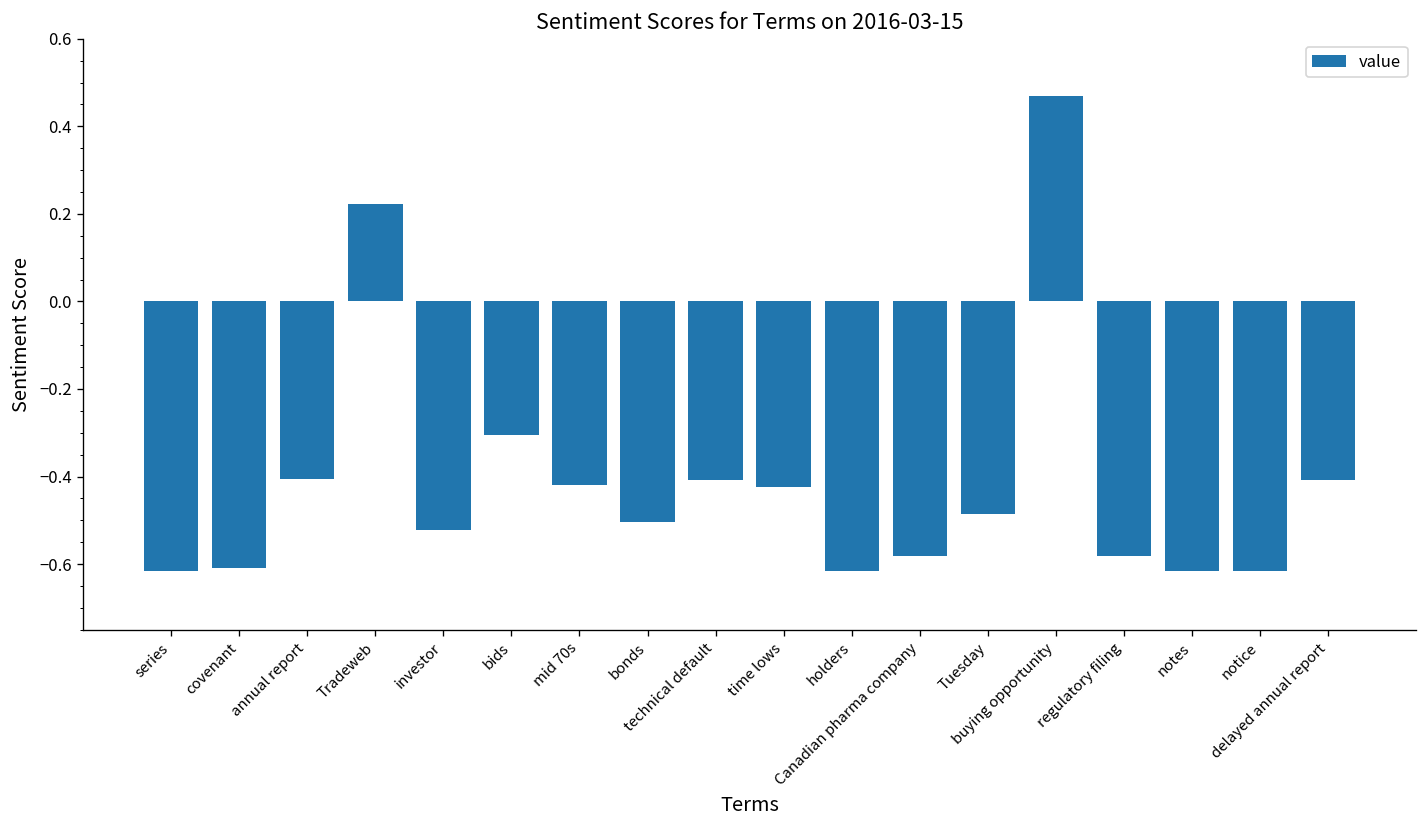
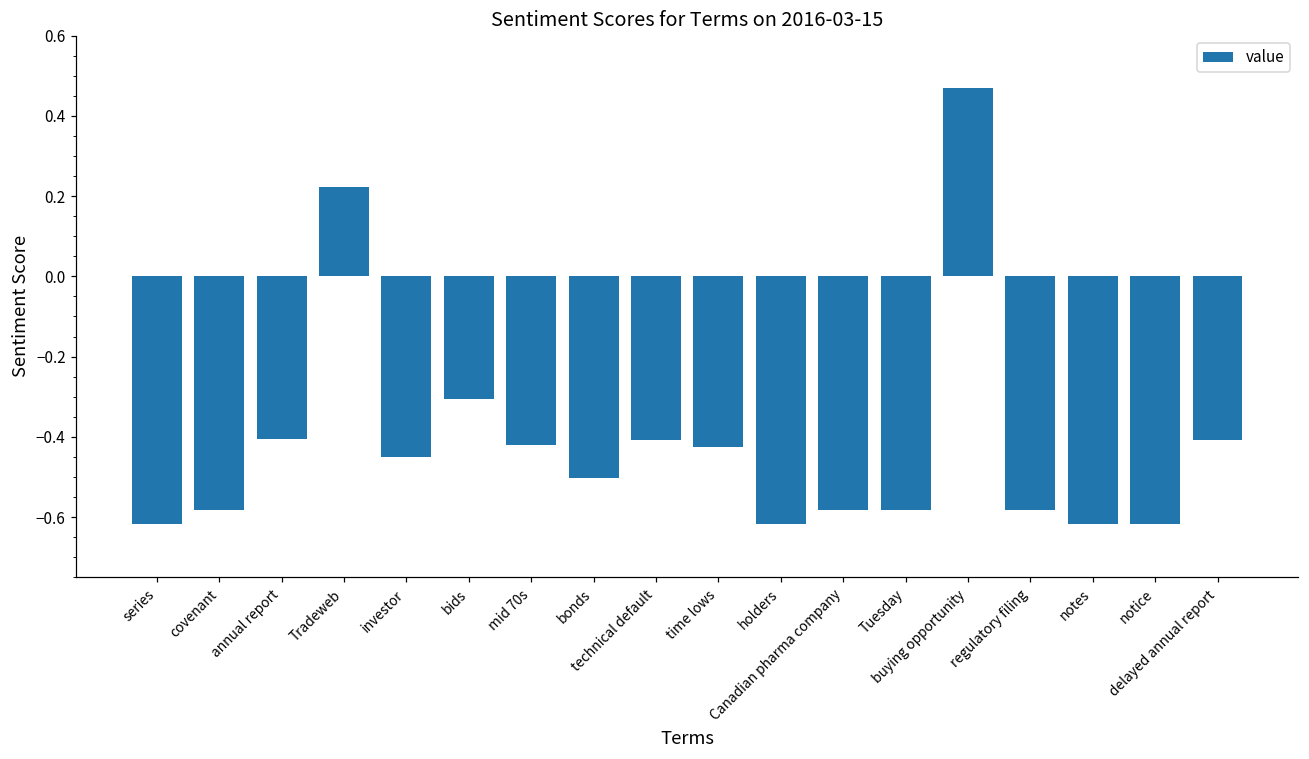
covenant: -0.61 -> -0.58
investor: -0.52 -> -0.45
Tuesday: -0.49 -> -0.58
